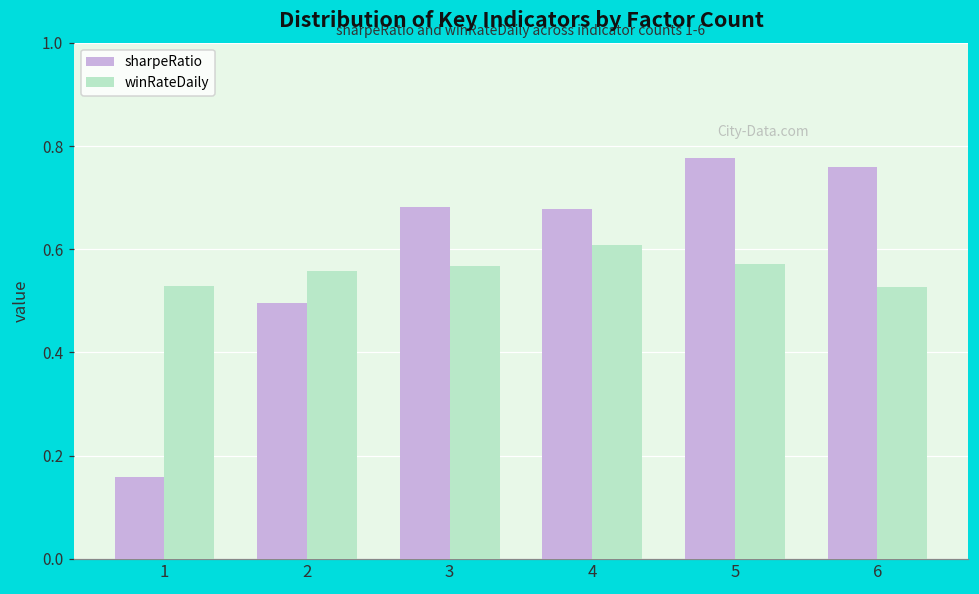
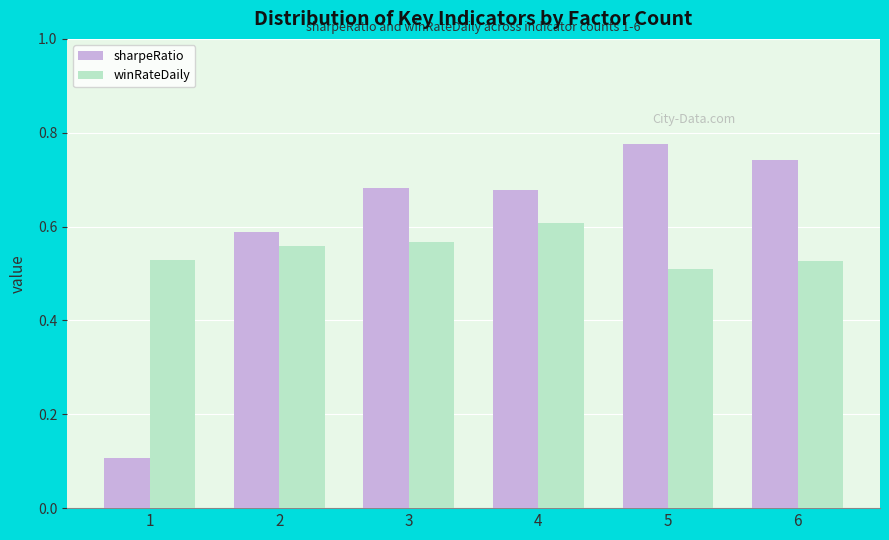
sharpeRatio, 1: 0.16 -> 0.11
sharpeRatio, 2: 0.49 -> 0.59
winRateDaily, 5: 0.57 -> 0.51
sharpeRatio, 6: 0.76 -> 0.74
